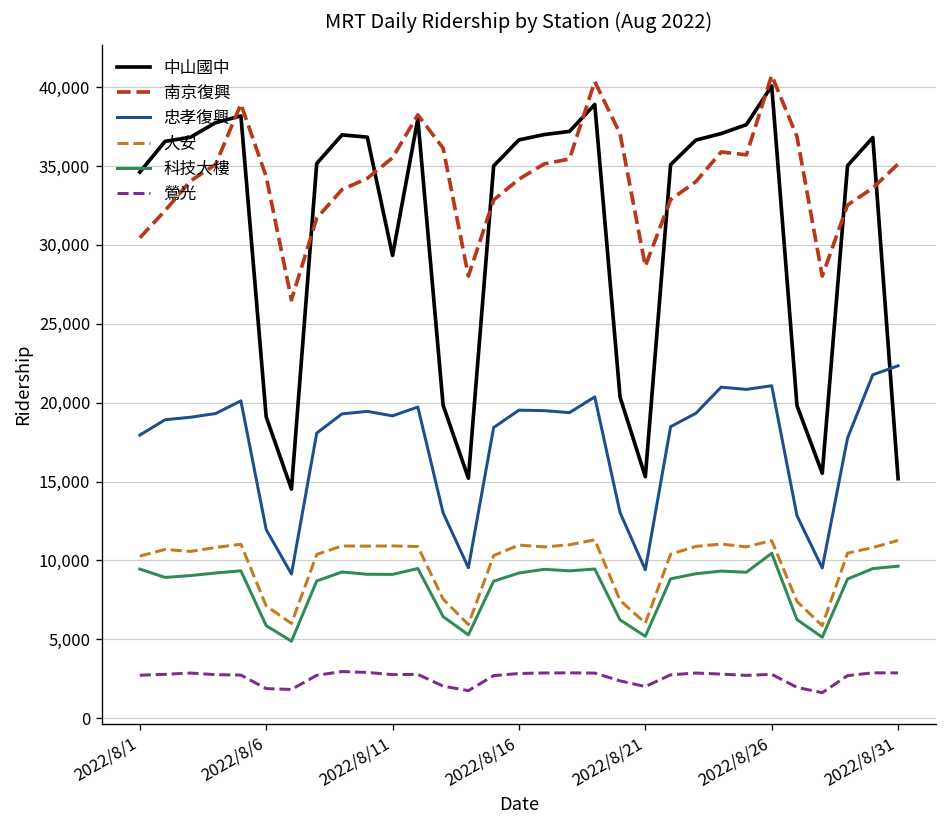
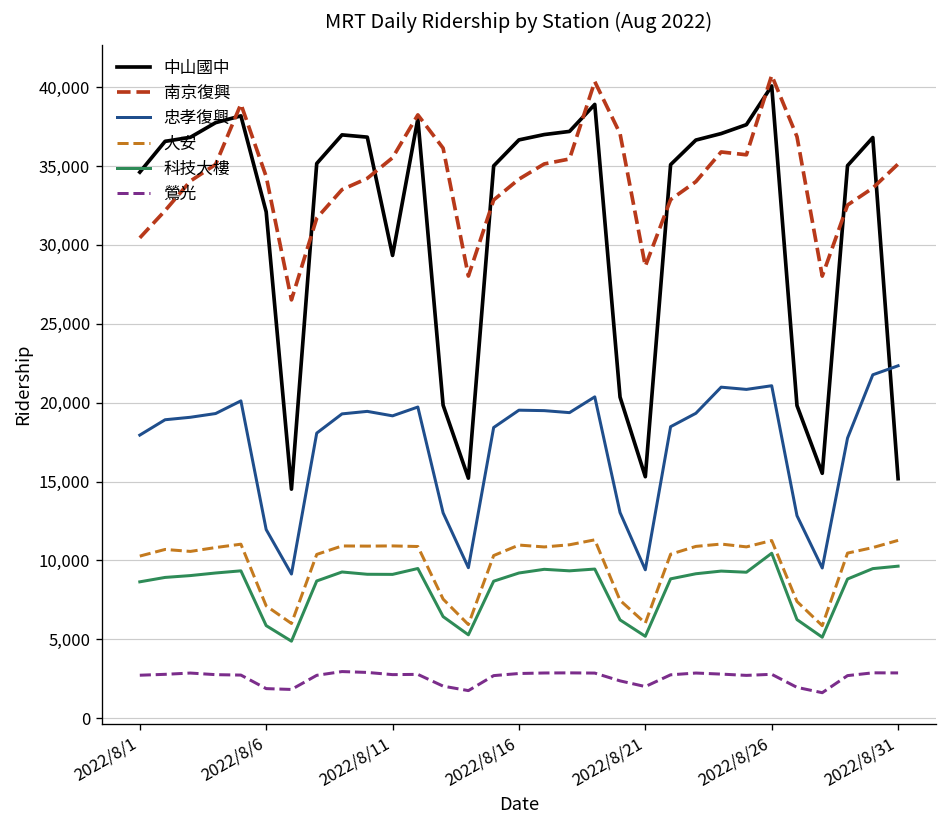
科技大樓, 2022/8/1: 9,400 -> 8,600
中山國中, 2022/8/6: 19,100 -> 32,100
